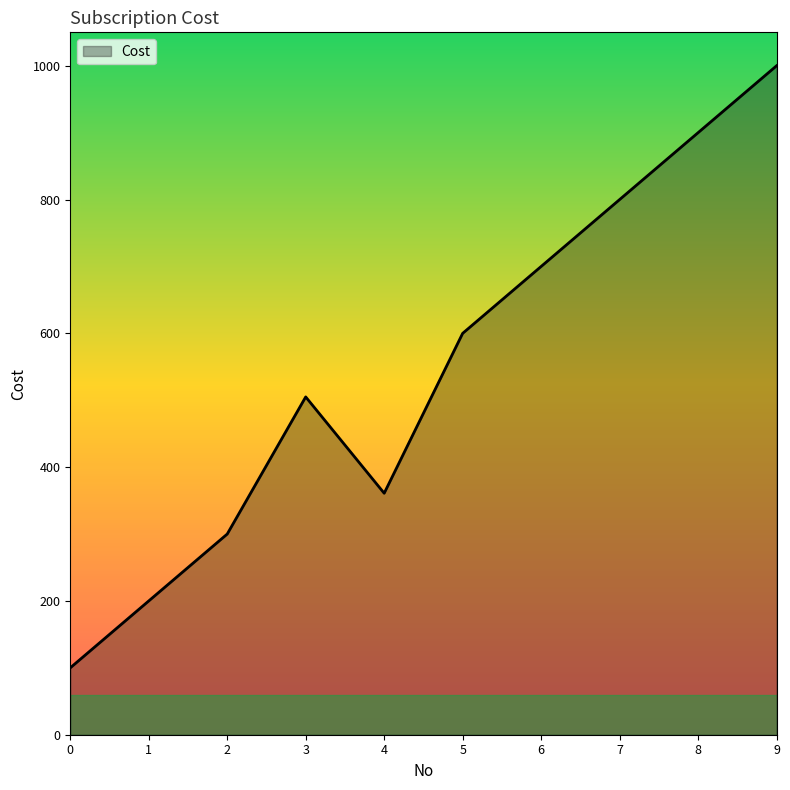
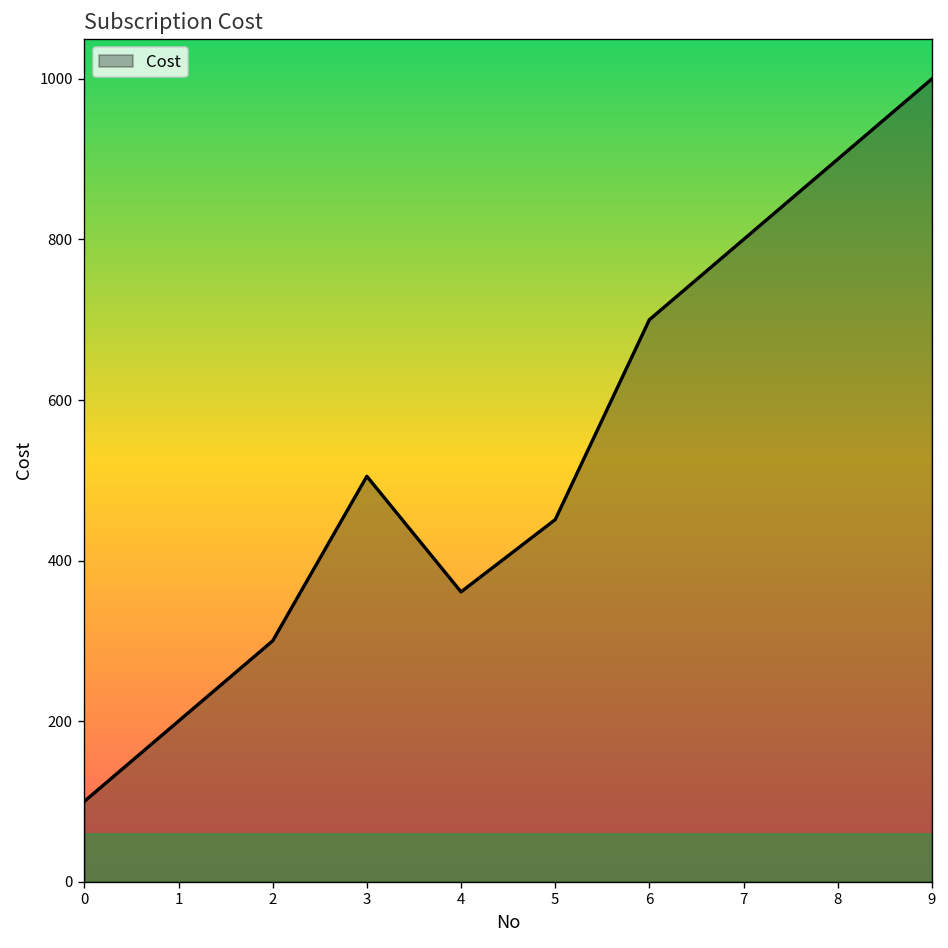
5: 600 -> 450
